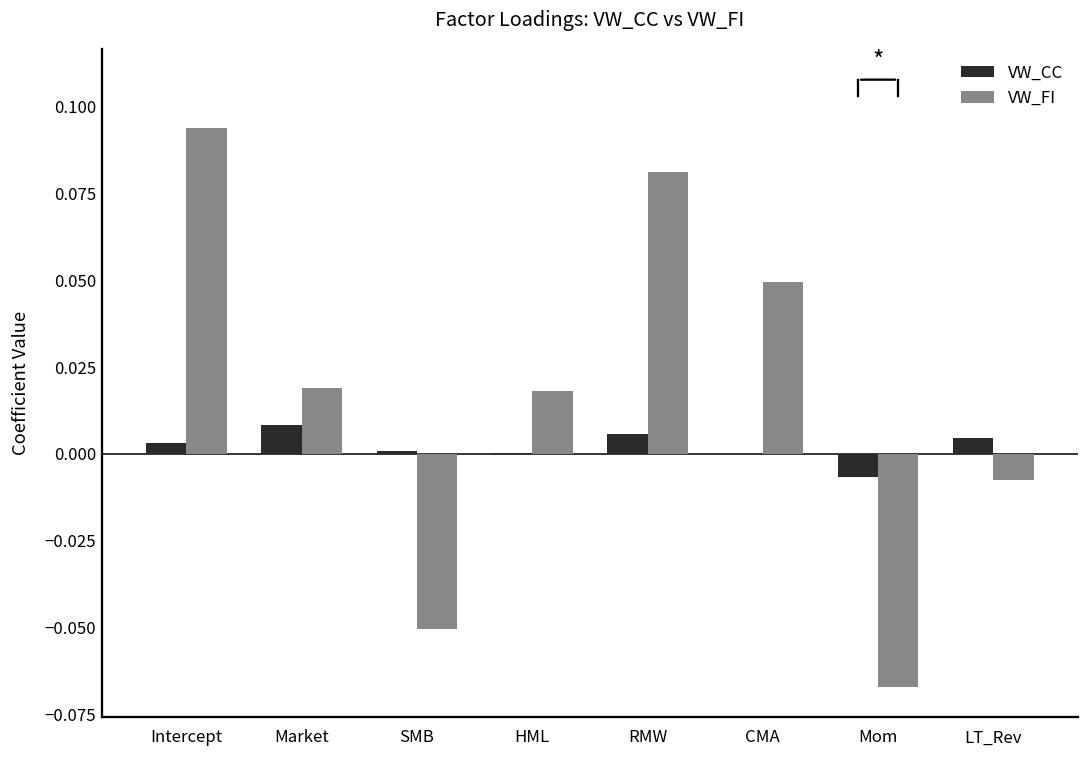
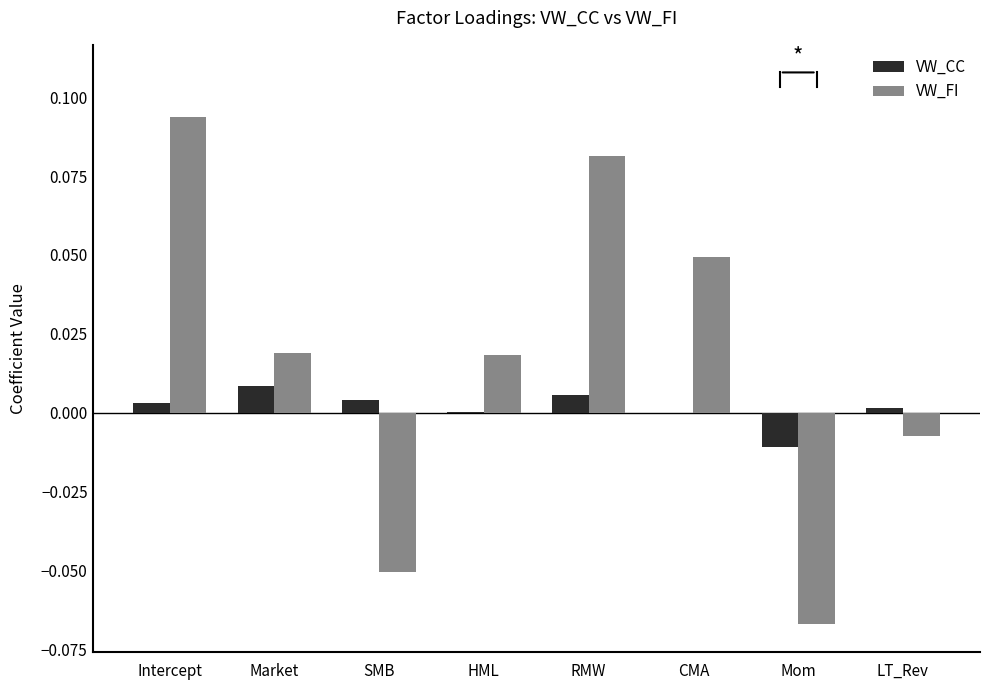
VW_CC, SMB: 0.001 -> 0.004
VW_CC, Mom: -0.007 -> -0.011
VW_CC, LT_Rev: 0.005 -> 0.001
